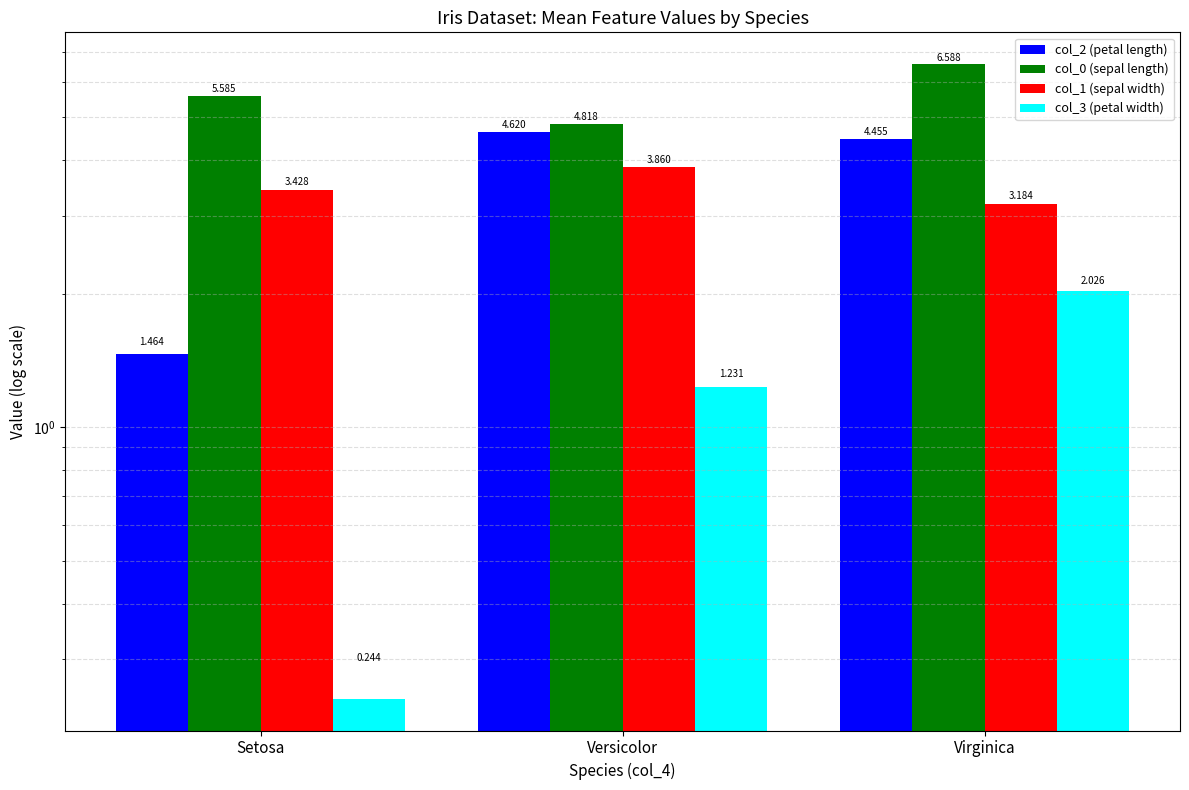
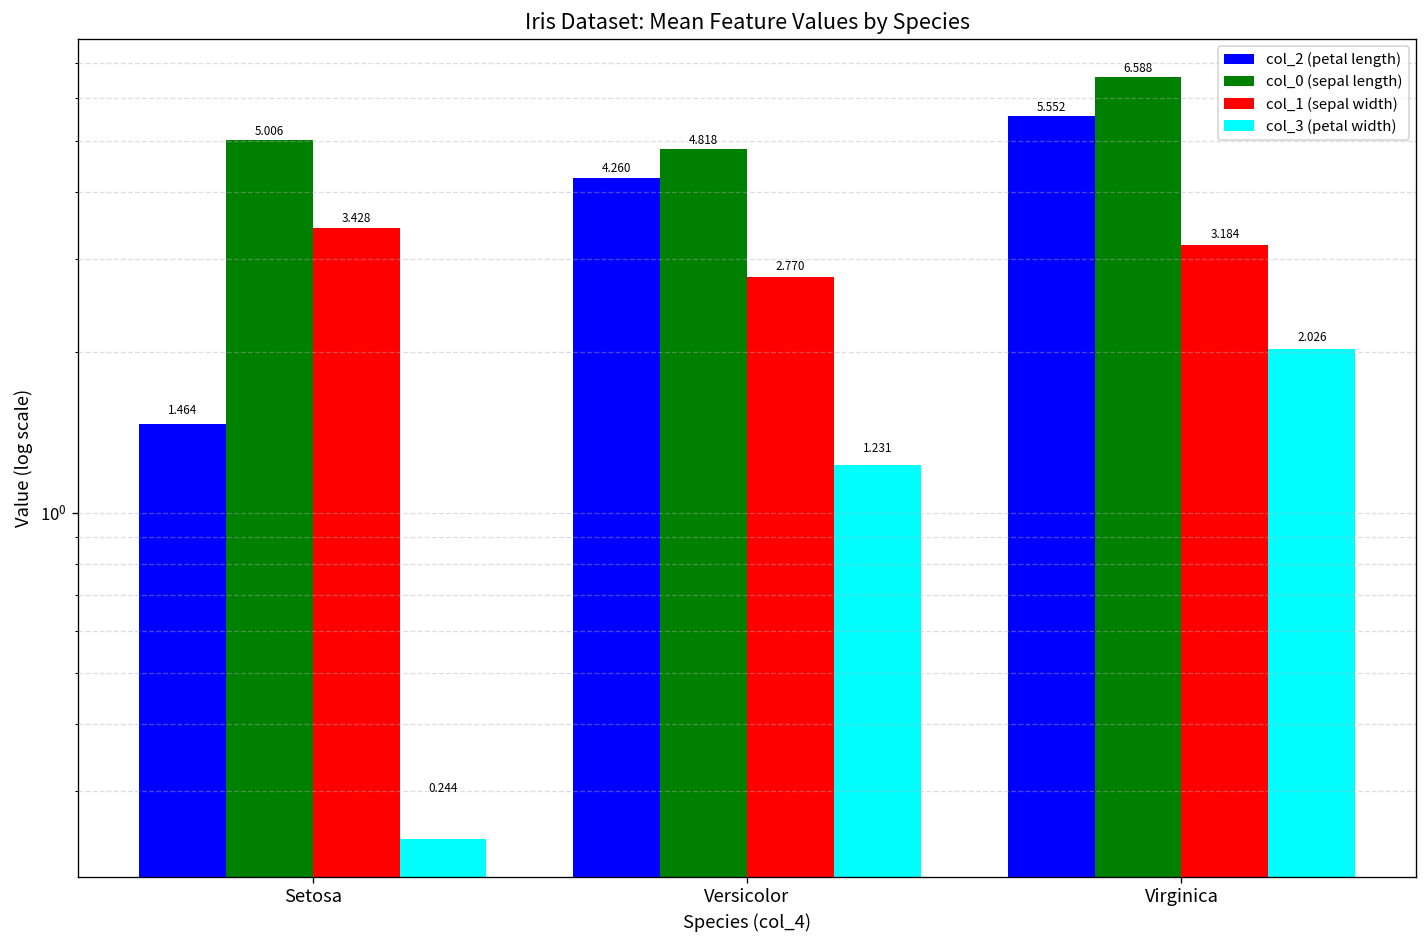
col_0 (sepal length), Setosa: 5.585 -> 5.006
col_2 (petal length), Versicolor: 4.620 -> 4.260
col_1 (sepal width), Versicolor: 3.860 -> 2.770
col_2 (petal length), Virginica: 4.455 -> 5.552
